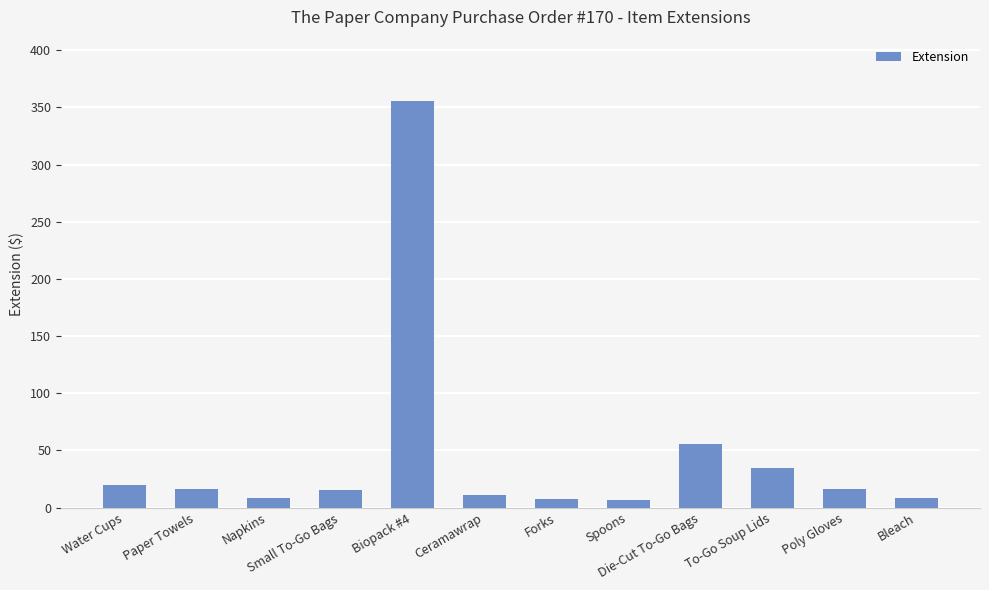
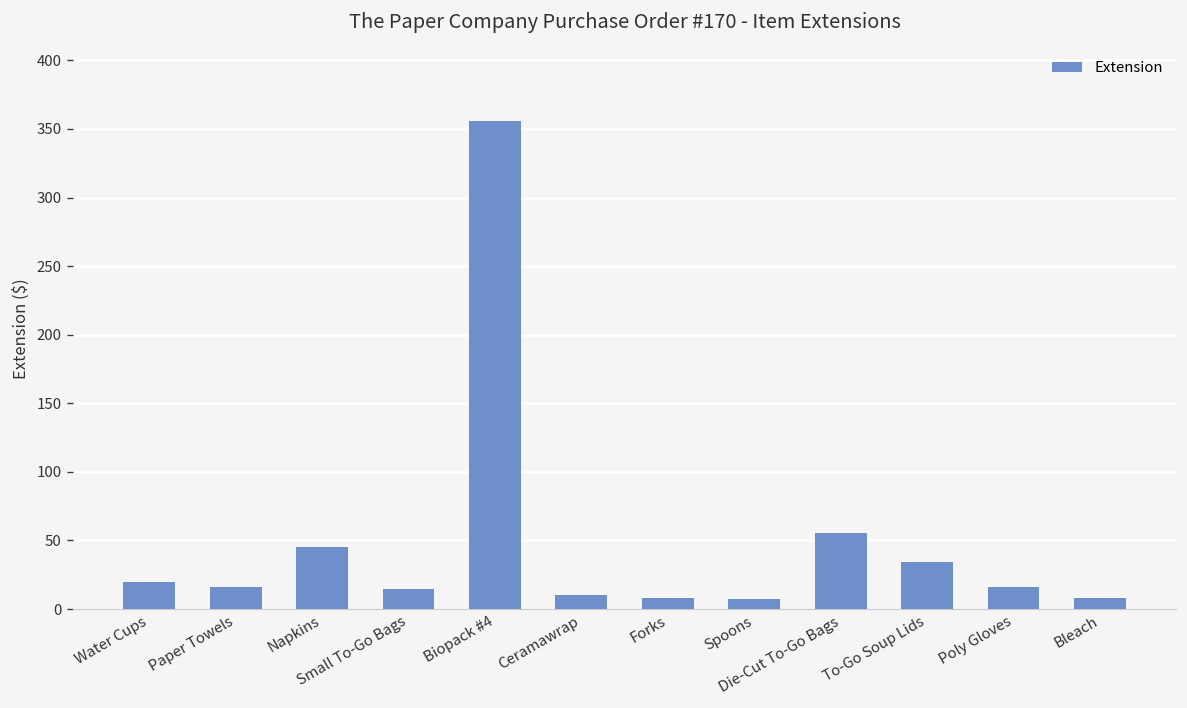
Napkins: 9 -> 45
